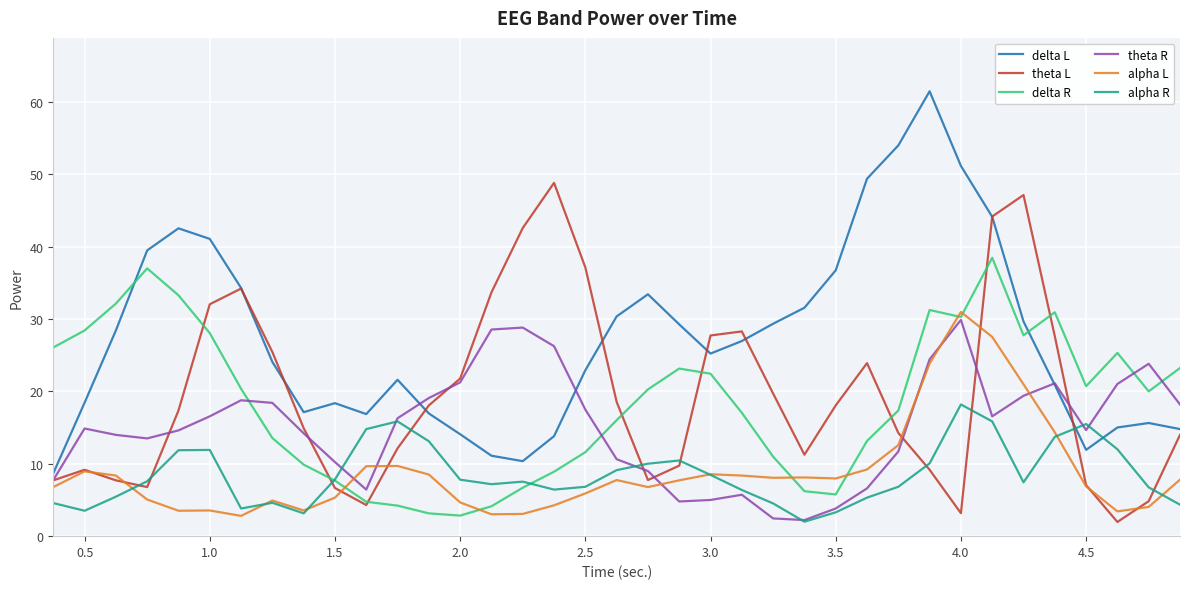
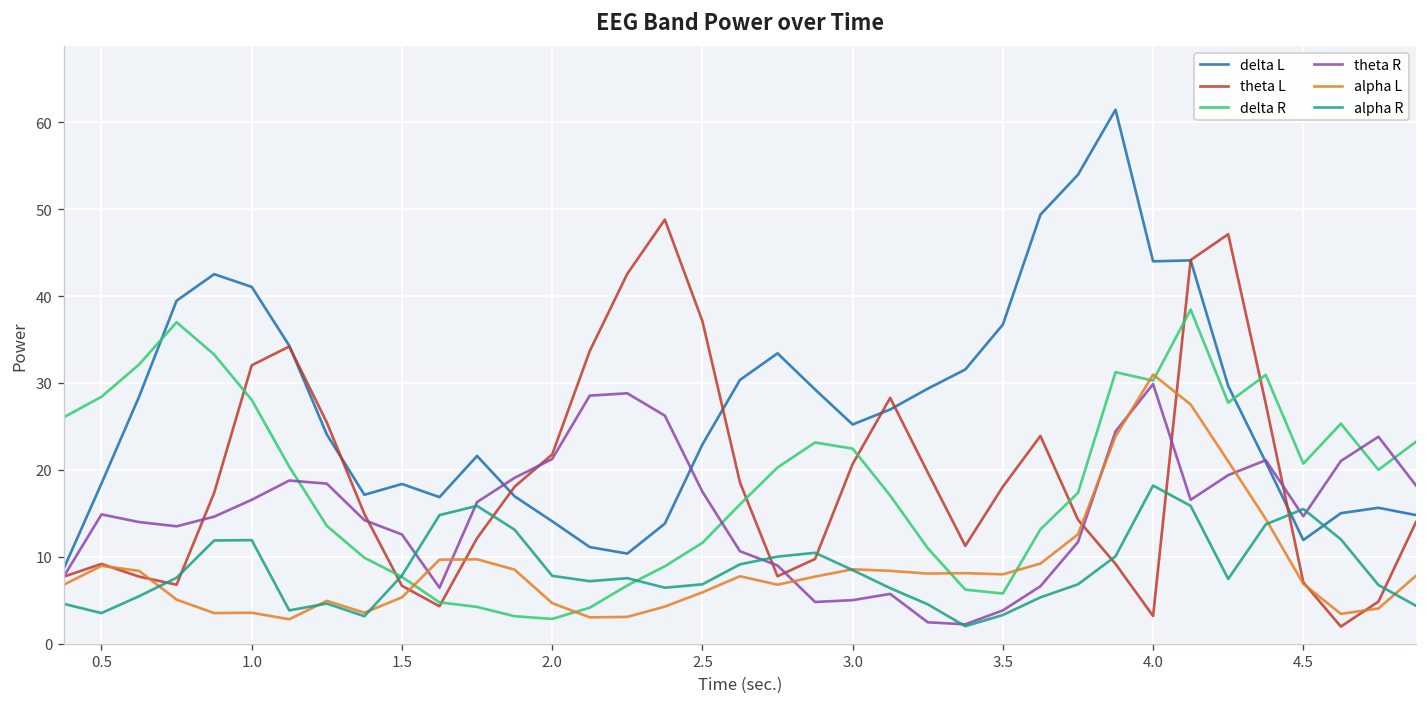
theta R, 1.5: 10 -> 13
theta L, 3.0: 28 -> 21
delta L, 4.0: 51 -> 44
